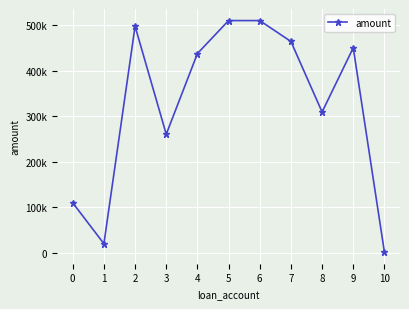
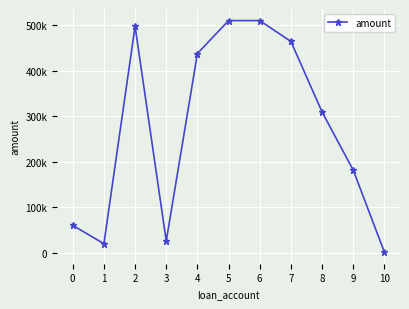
0: 110000 -> 60000
3: 260000 -> 30000
9: 450000 -> 180000
